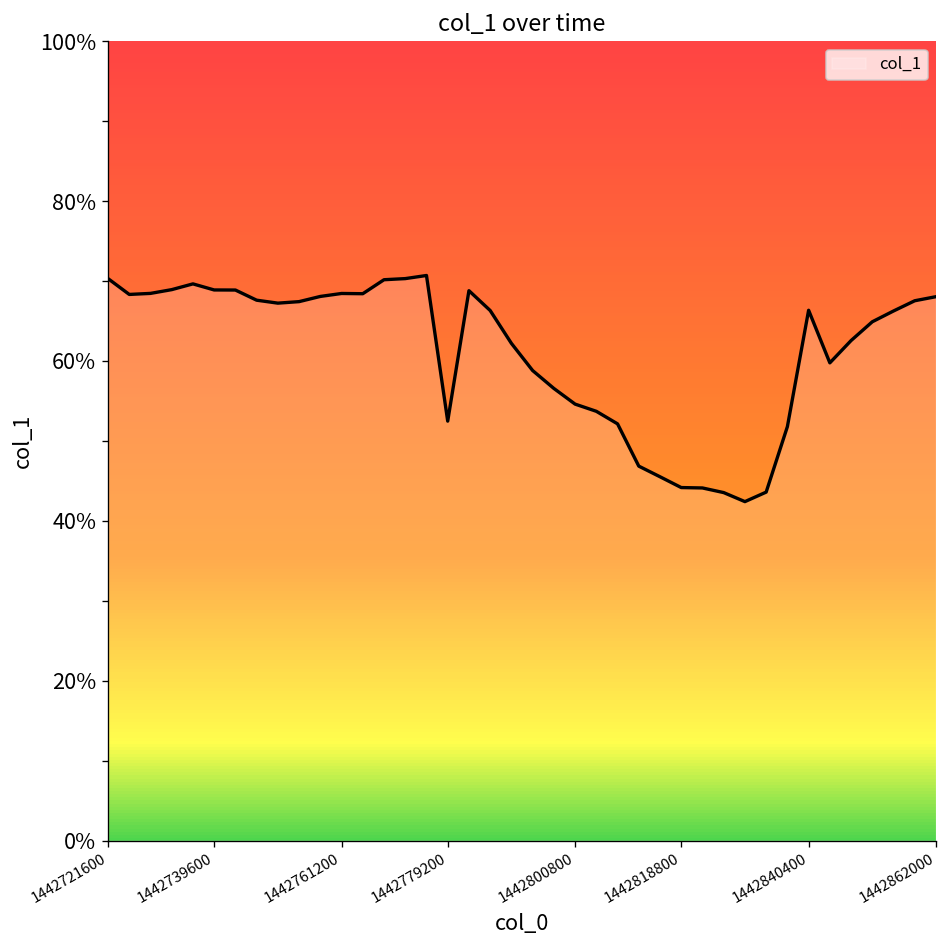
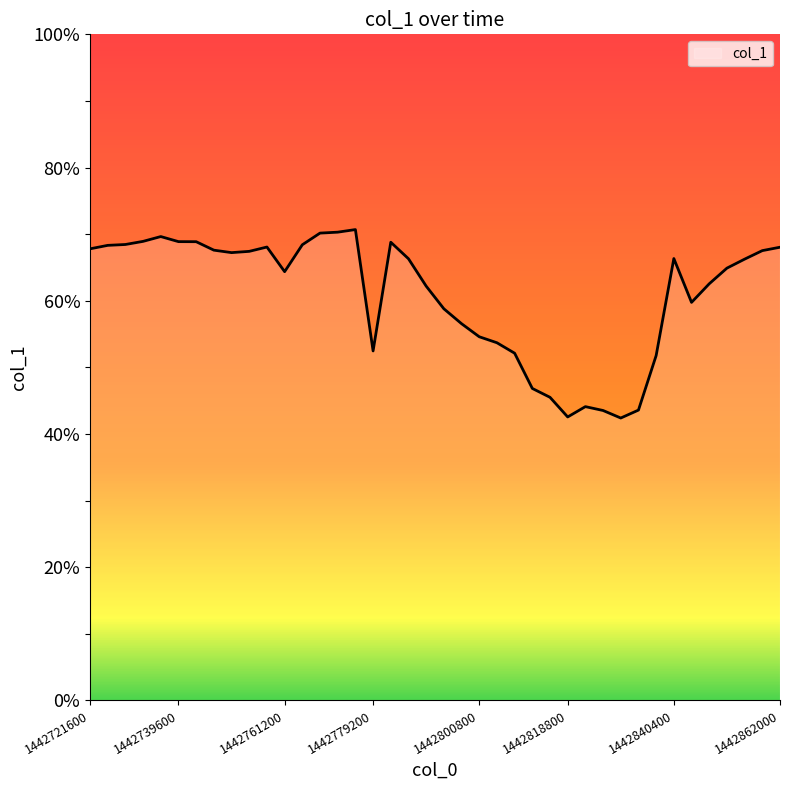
1442721600: 70% -> 68%
1442761200: 68% -> 64%
1442818800: 44% -> 43%
